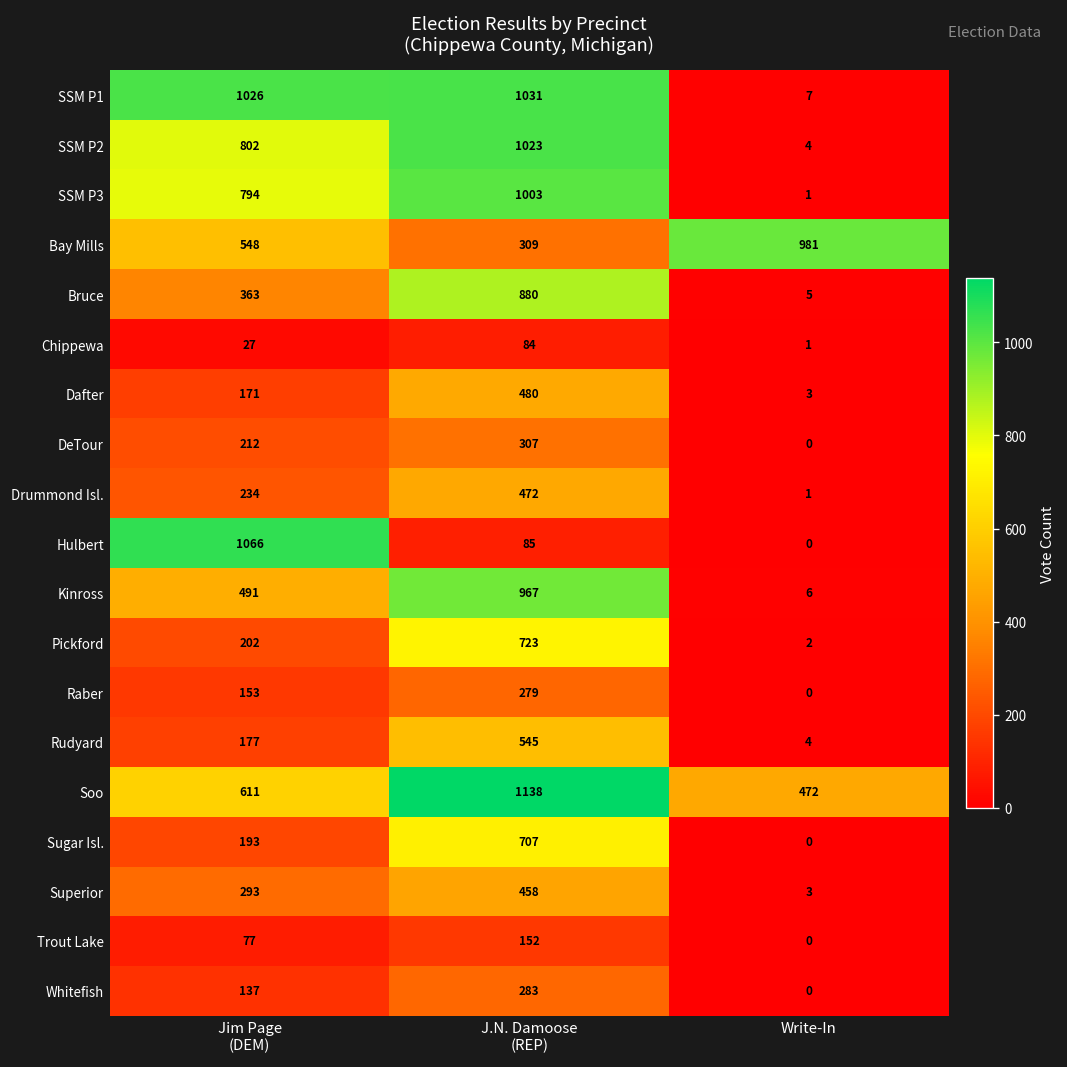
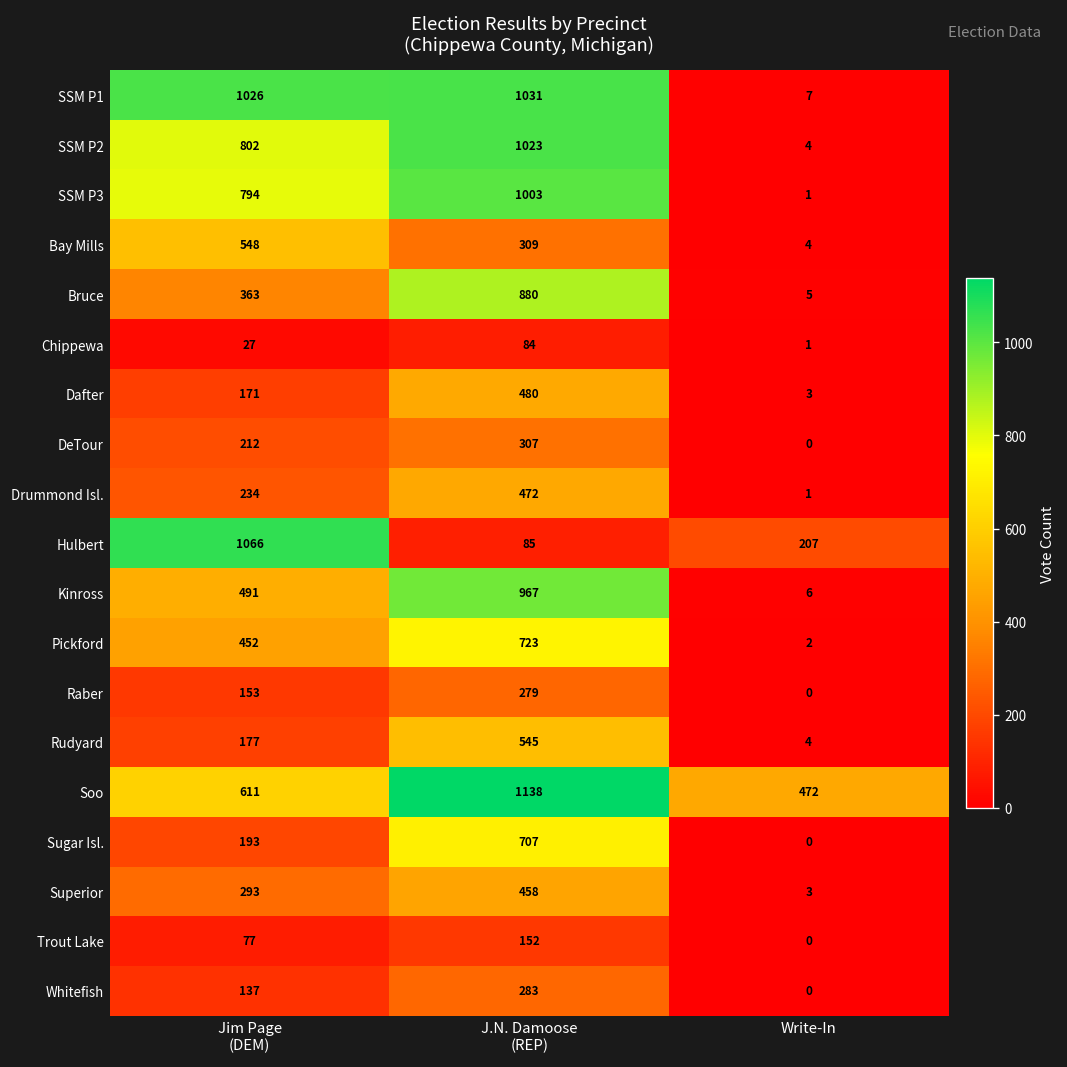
Bay Mills, Write-In: 981 -> 4
Hulbert, Write-In: 0 -> 207
Pickford, Jim Page (DEM): 202 -> 452
